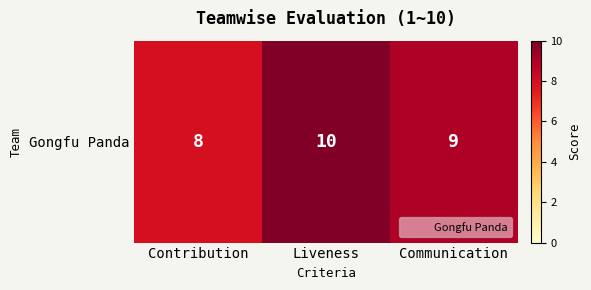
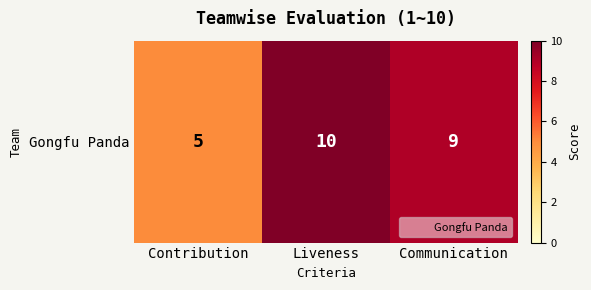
Gongfu Panda, Contribution: 8 -> 5
